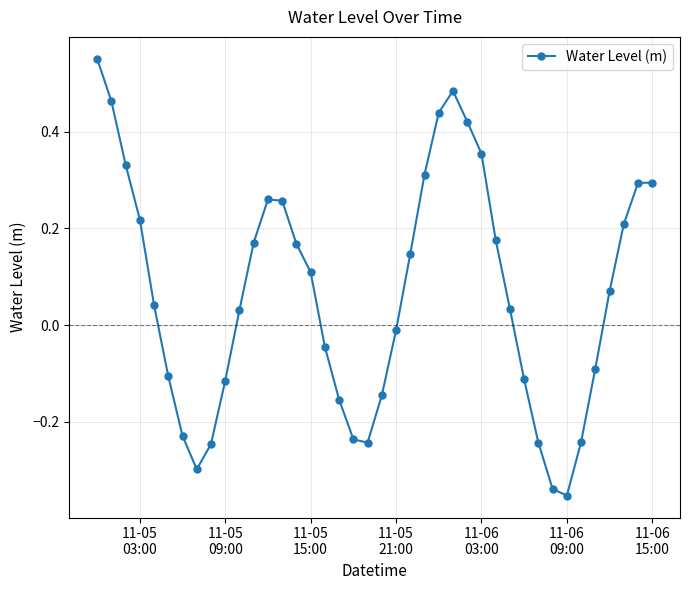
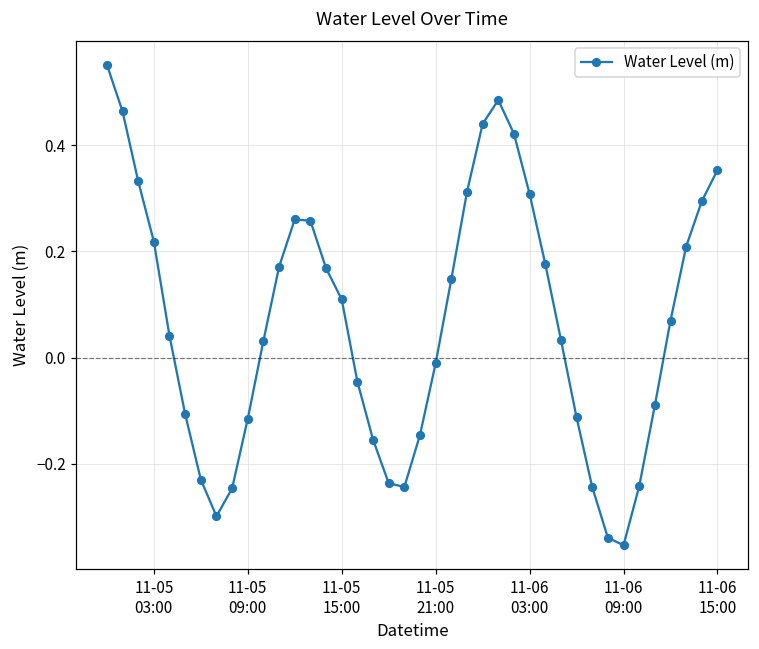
11-06 03:00: 0.36 -> 0.31
11-06 15:00: 0.29 -> 0.35
